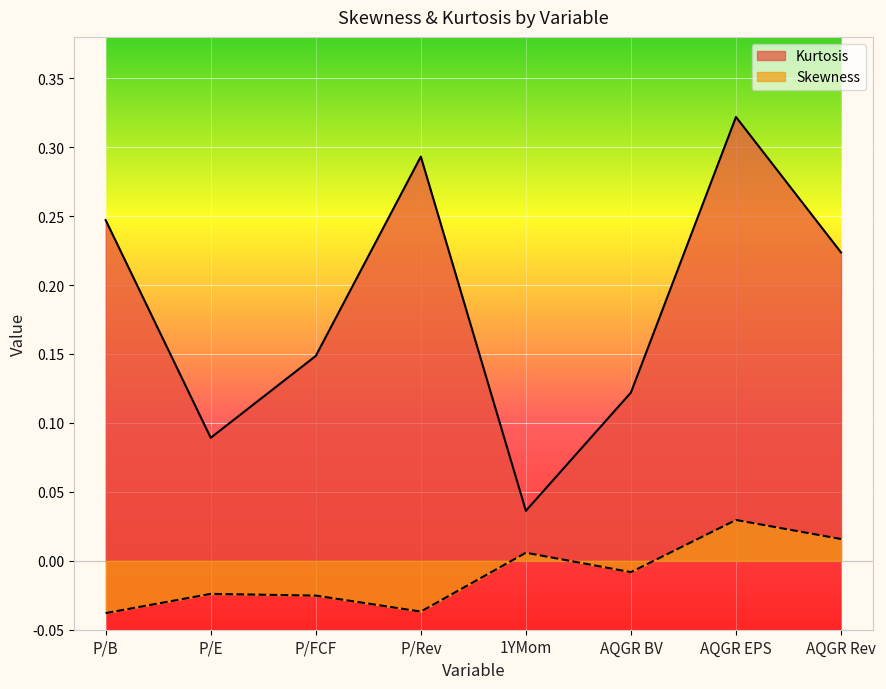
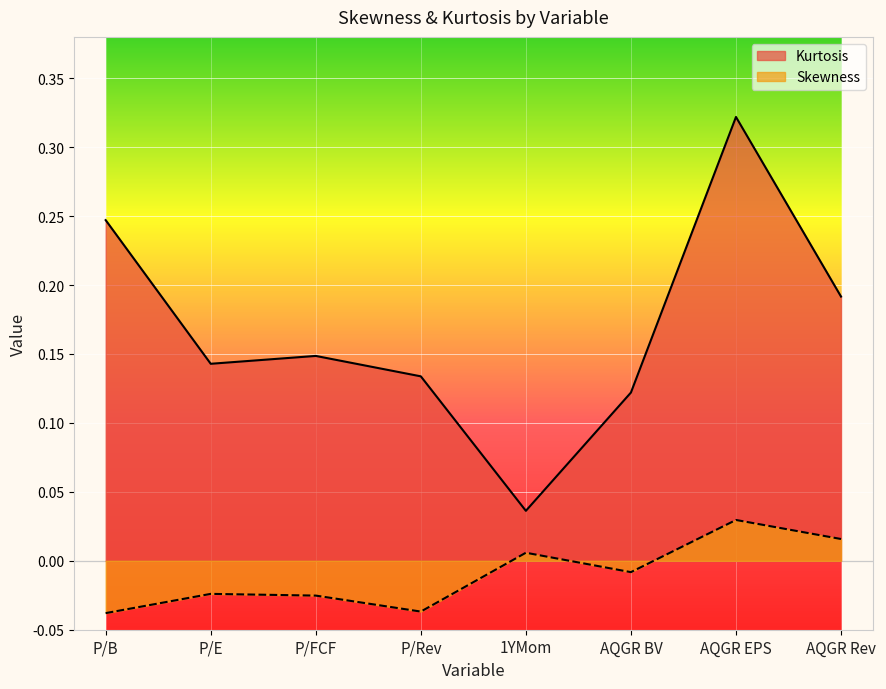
Kurtosis, P/E: 0.089 -> 0.143
Kurtosis, P/Rev: 0.293 -> 0.134
Kurtosis, AQGR Rev: 0.224 -> 0.192
